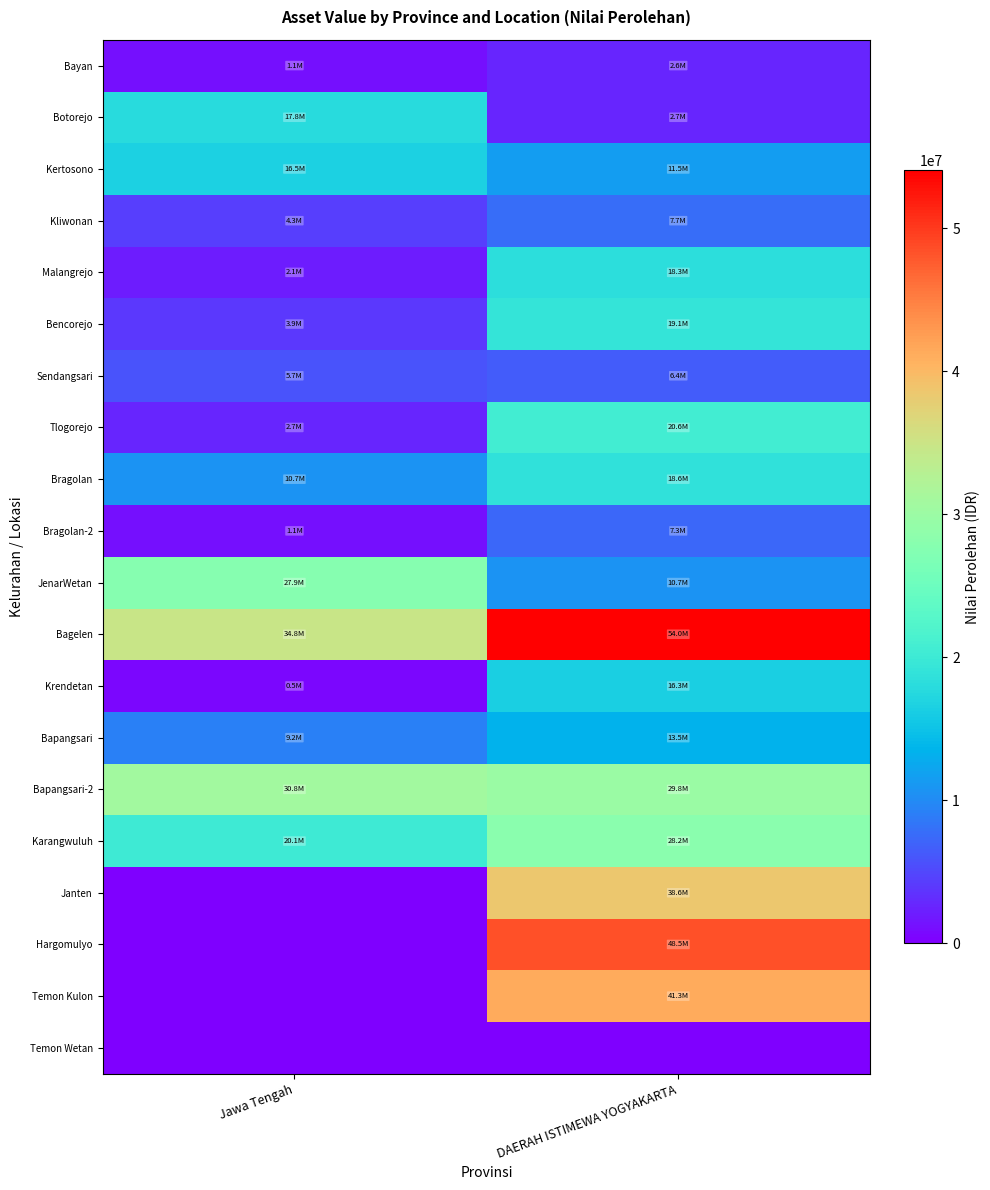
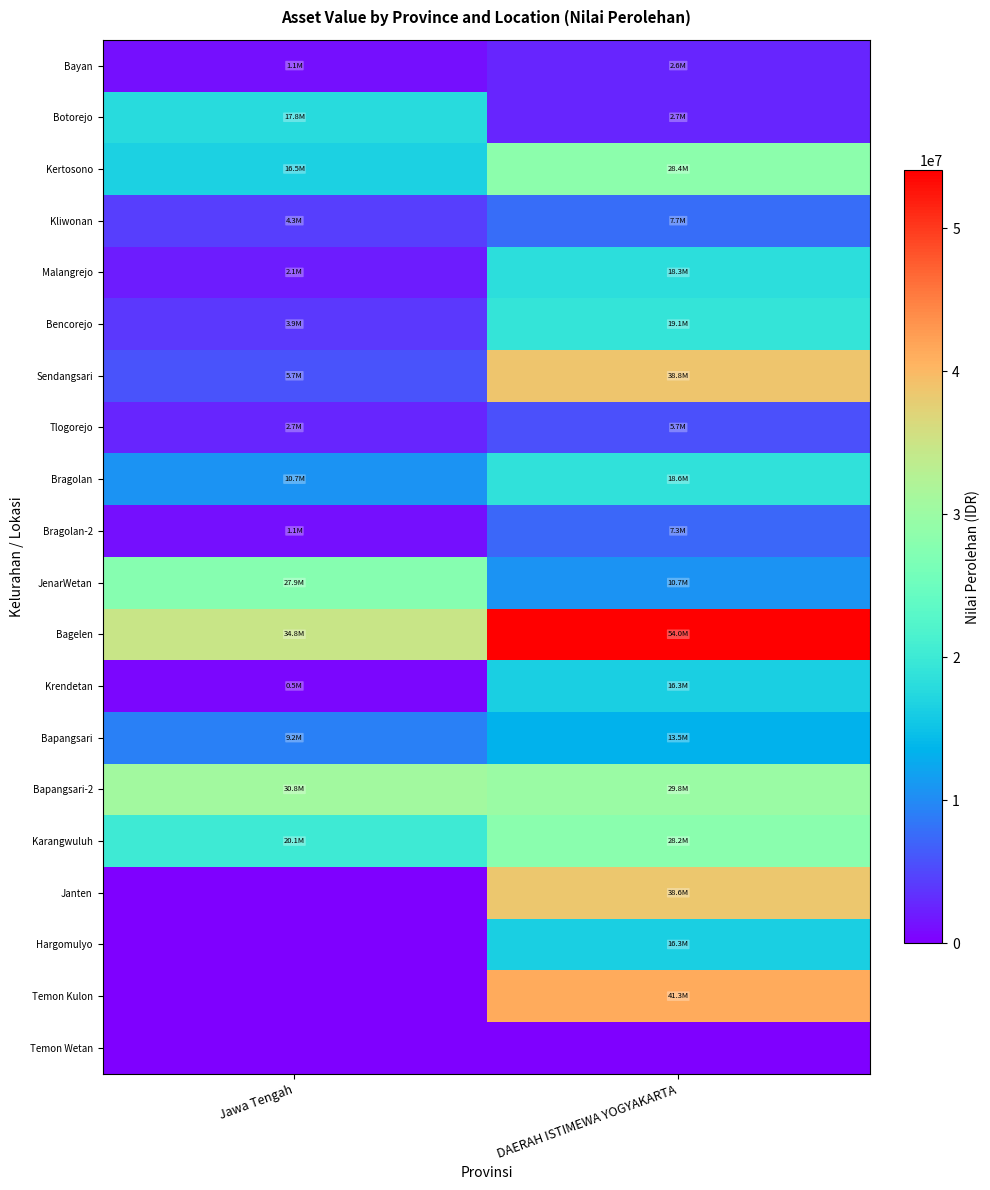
Kertosono, DAERAH ISTIMEWA YOGYAKARTA: 11.5M -> 28.4M
Sendangsari, DAERAH ISTIMEWA YOGYAKARTA: 6.4M -> 38.8M
Tlogorejo, DAERAH ISTIMEWA YOGYAKARTA: 20.6M -> 5.7M
Hargomulyo, DAERAH ISTIMEWA YOGYAKARTA: 48.5M -> 16.3M
